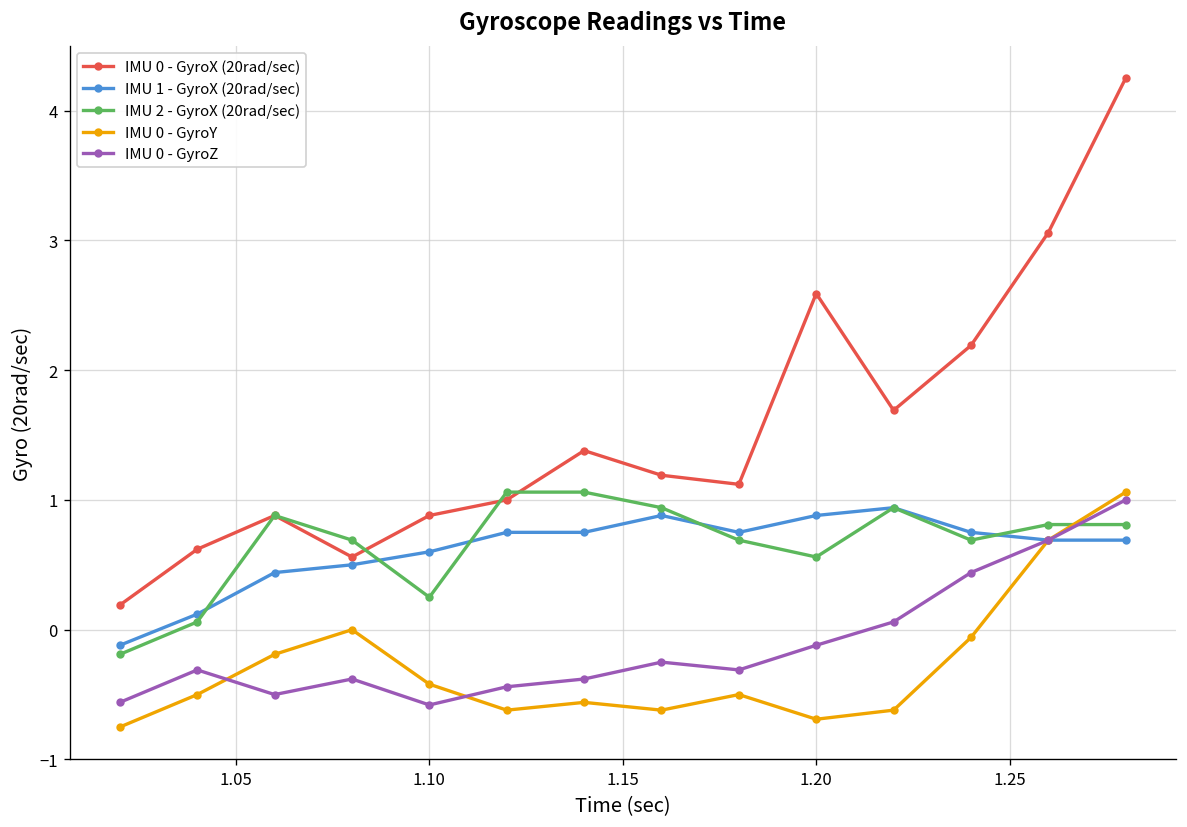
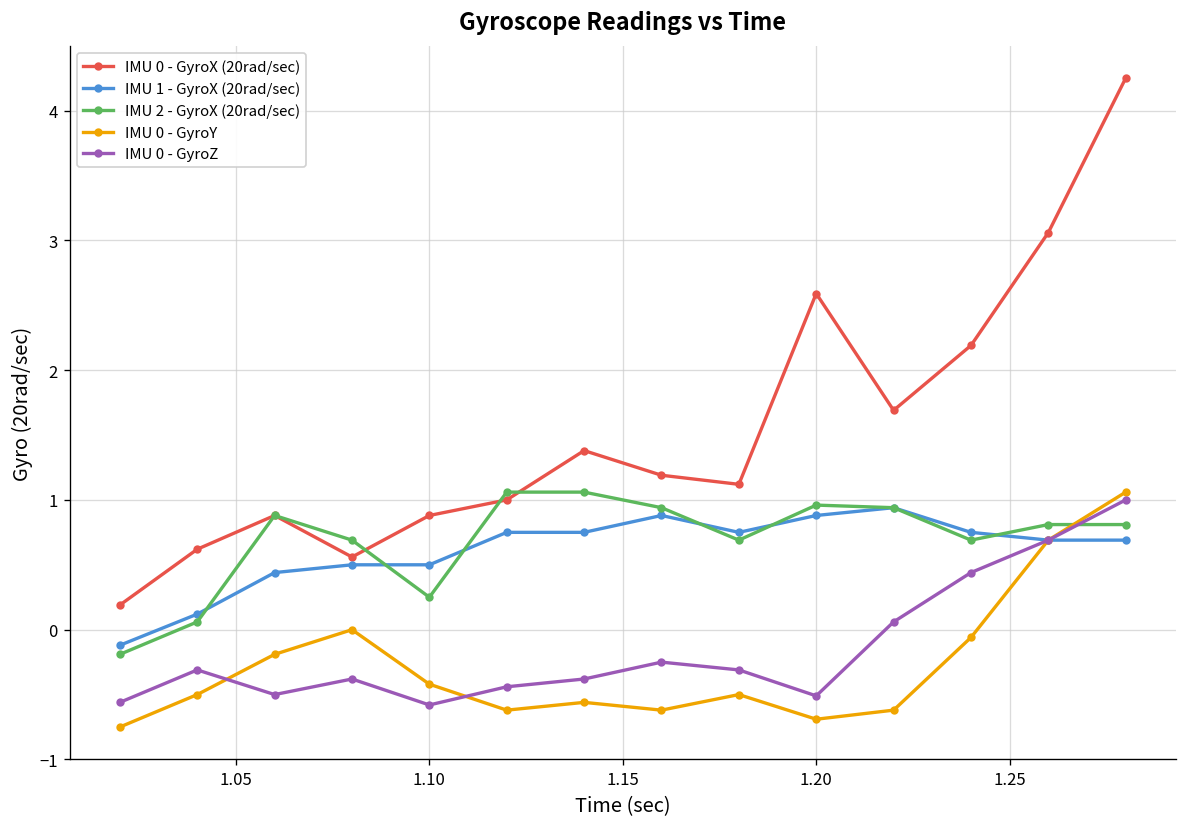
IMU 1 - GyroX (20rad/sec), 1.10: 0.6 -> 0.5
IMU 2 - GyroX (20rad/sec), 1.20: 0.56 -> 0.96
IMU 0 - GyroZ, 1.20: -0.12 -> -0.51
